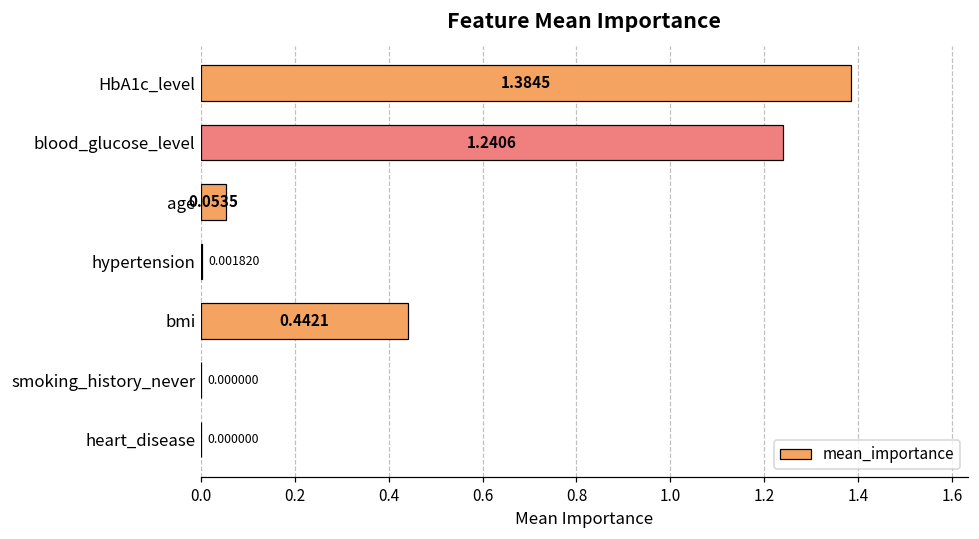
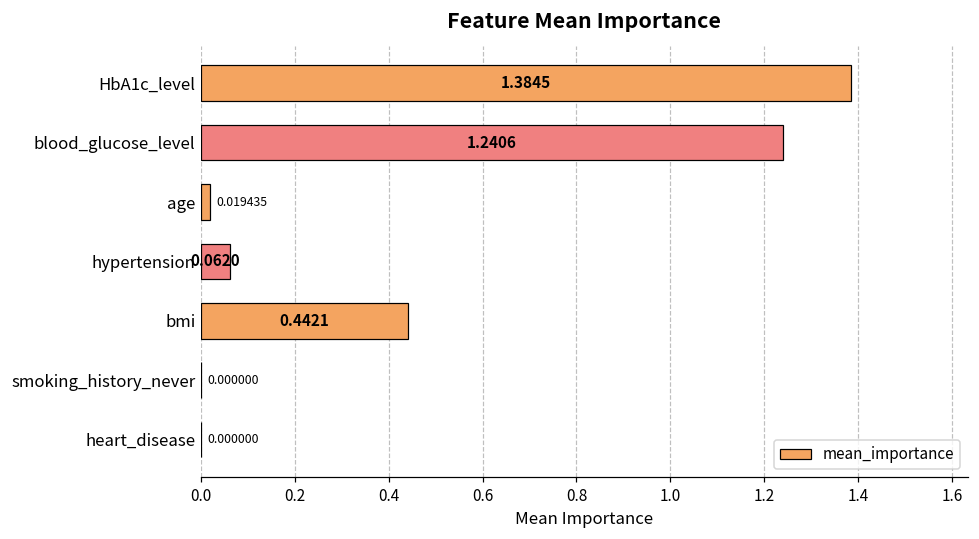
age: 0.0535 -> 0.019435
hypertension: 0.001820 -> 0.0620
